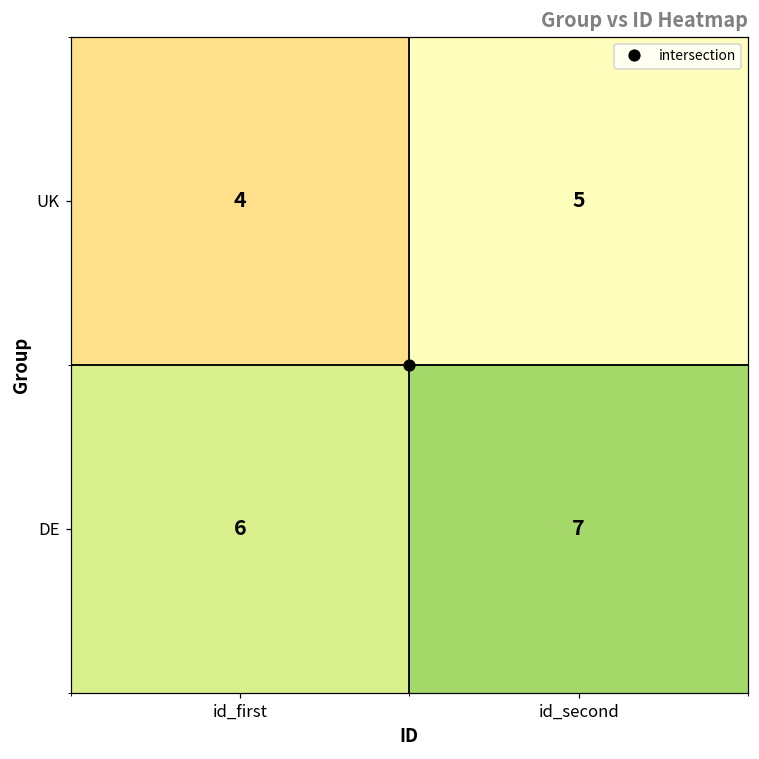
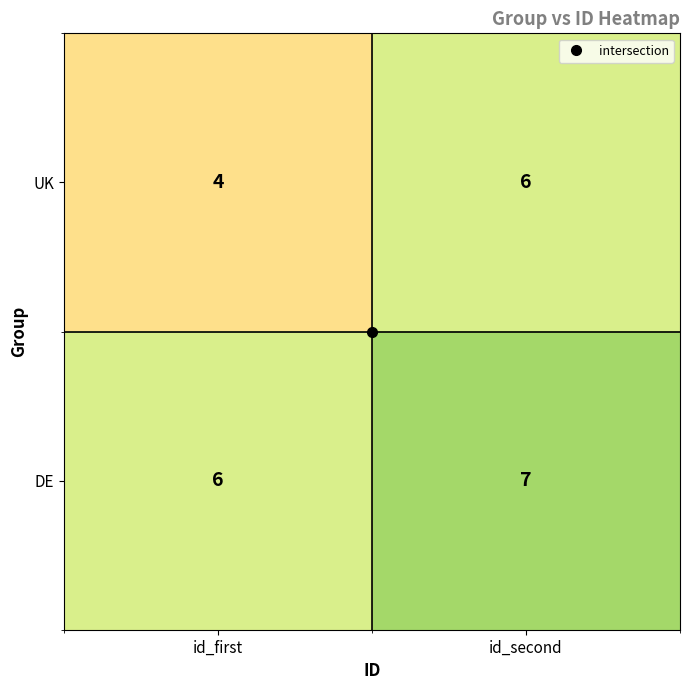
UK, id_second: 5 -> 6
